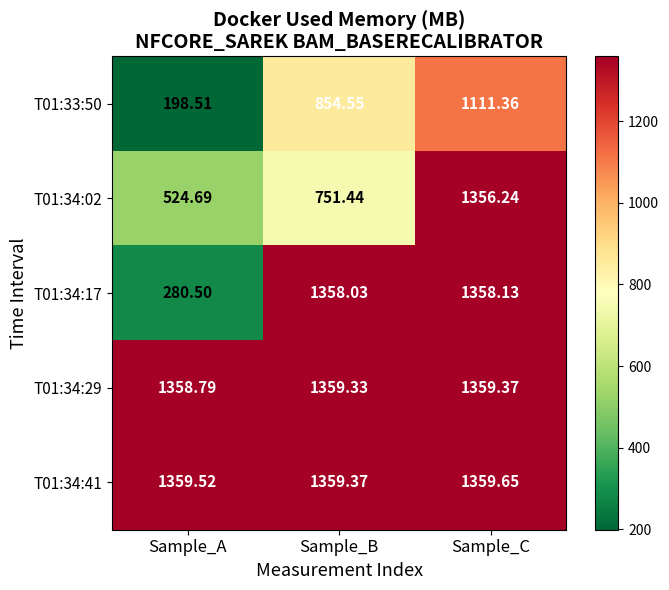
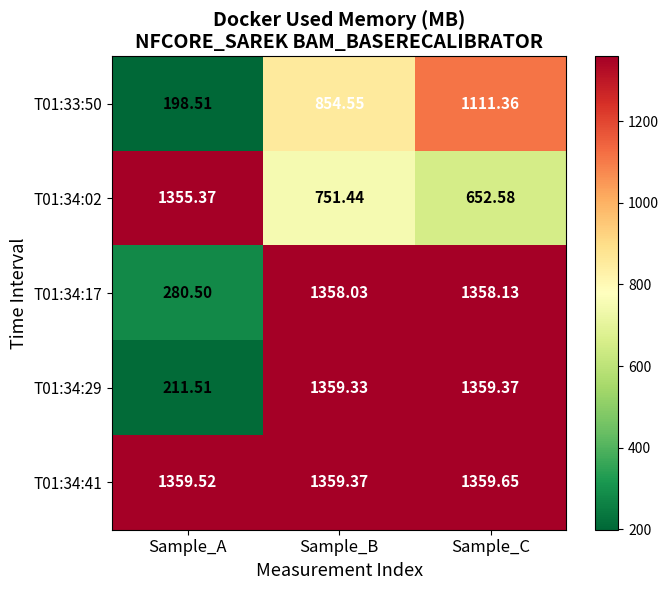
T01:34:02, Sample_A: 524.69 -> 1355.37
T01:34:02, Sample_C: 1356.24 -> 652.58
T01:34:29, Sample_A: 1358.79 -> 211.51
